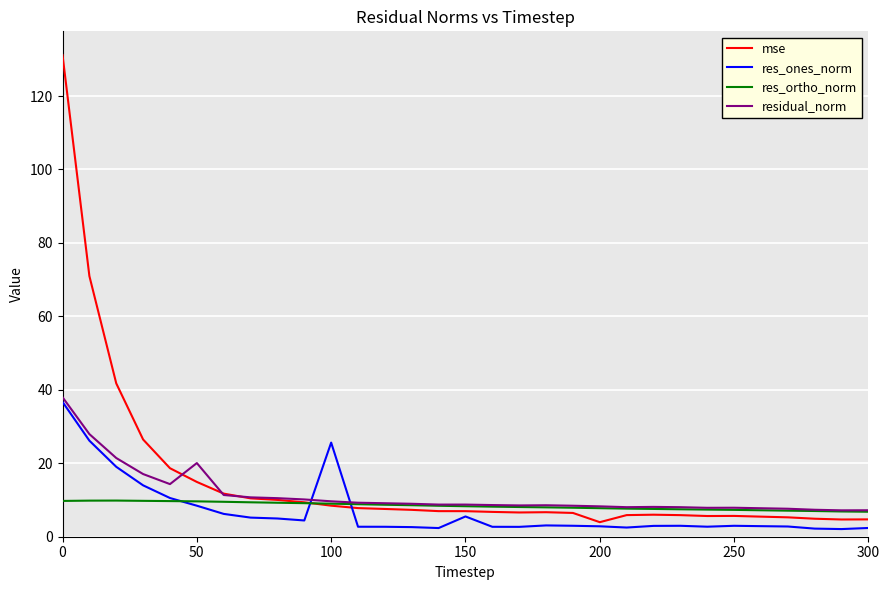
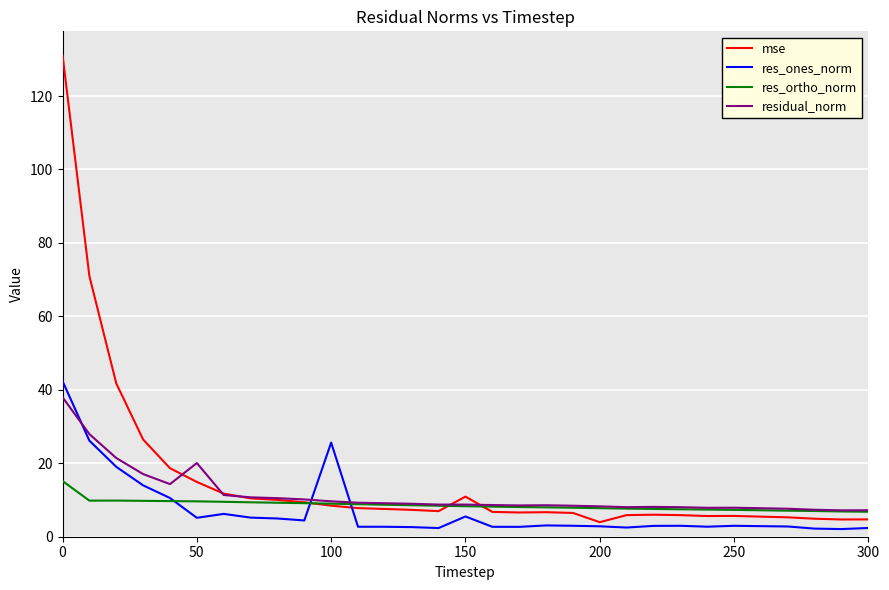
res_ones_norm, 0: 37 -> 42
res_ortho_norm, 0: 10 -> 15
res_ones_norm, 50: 8 -> 5
mse, 150: 7 -> 11
